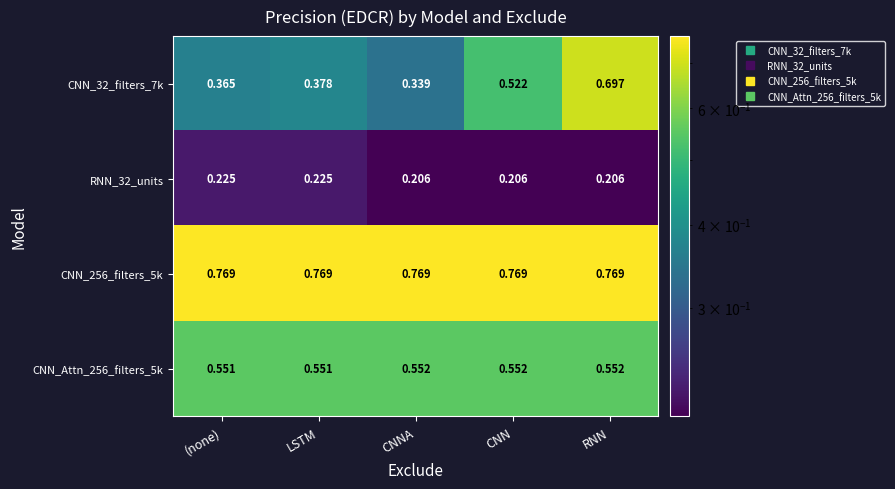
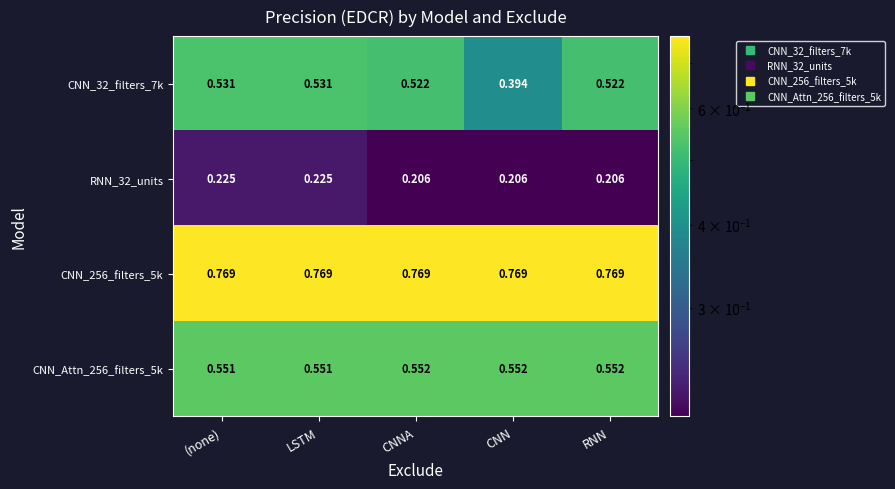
CNN_32_filters_7k, (none): 0.365 -> 0.531
CNN_32_filters_7k, LSTM: 0.378 -> 0.531
CNN_32_filters_7k, CNNA: 0.339 -> 0.522
CNN_32_filters_7k, CNN: 0.522 -> 0.394
CNN_32_filters_7k, RNN: 0.697 -> 0.522
